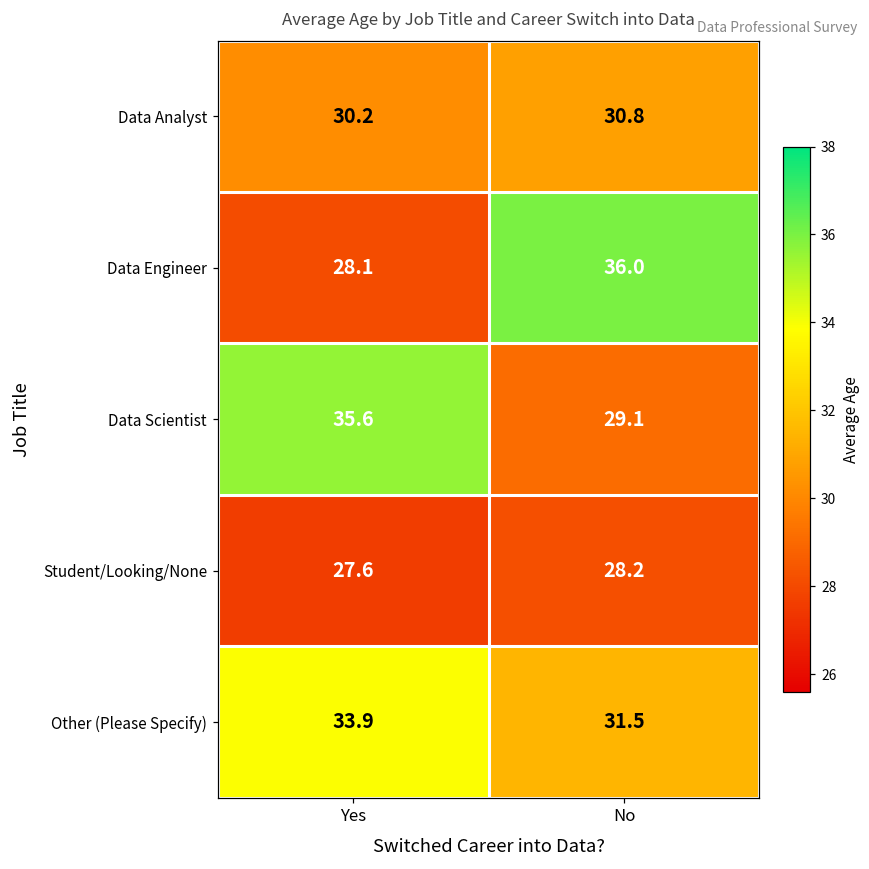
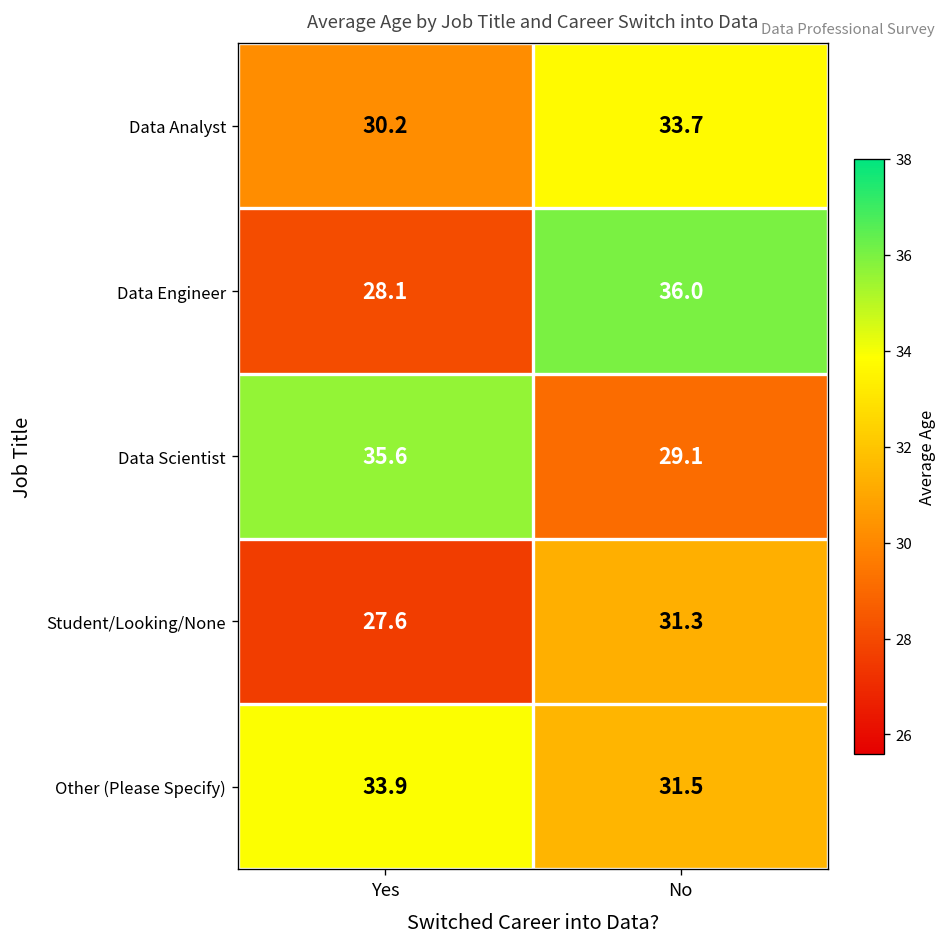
Data Analyst, No: 30.8 -> 33.7
Student/Looking/None, No: 28.2 -> 31.3
